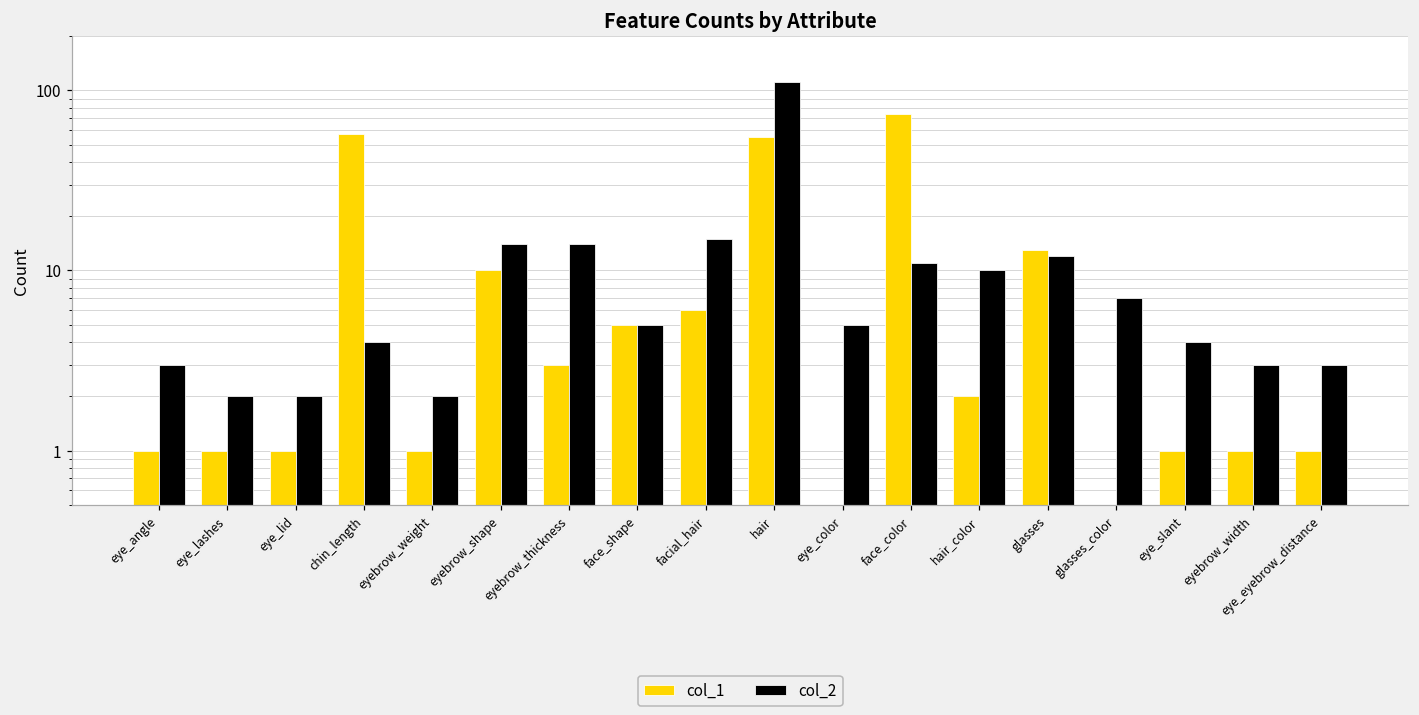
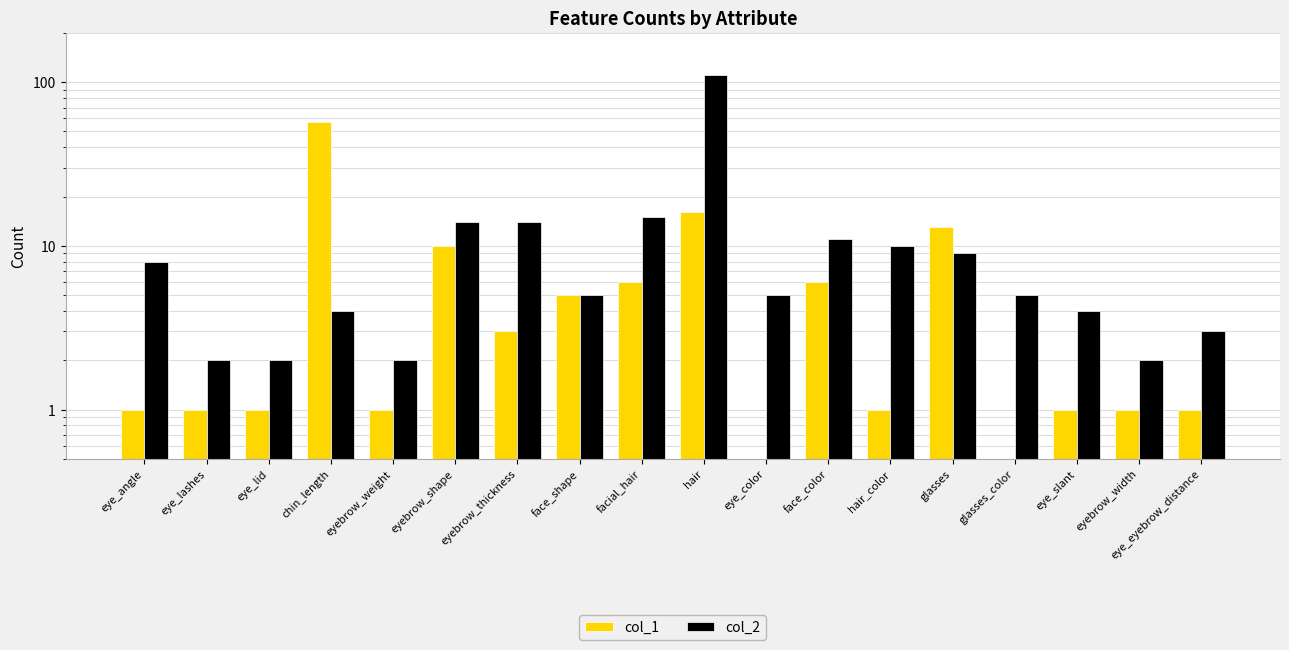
col_2, eye_angle: 3 -> 8
col_1, hair: 55 -> 16
col_1, face_color: 70 -> 6
col_1, hair_color: 2 -> 1
col_2, glasses: 12 -> 9
col_2, glasses_color: 7 -> 5
col_2, eyebrow_width: 3 -> 2
